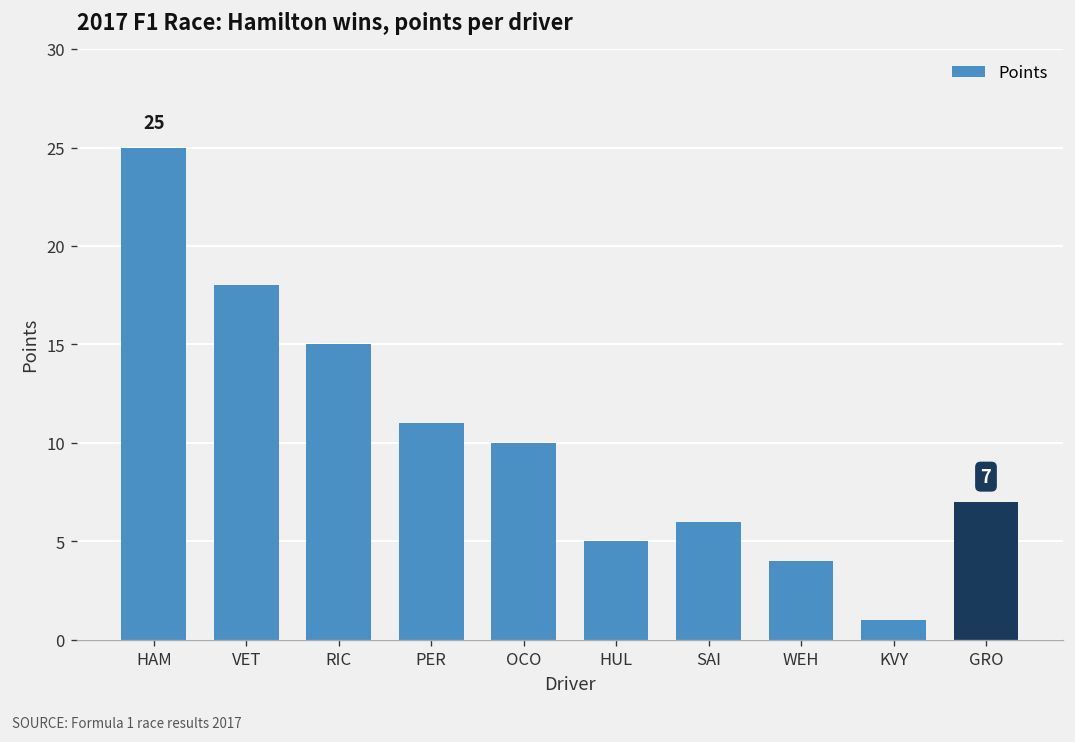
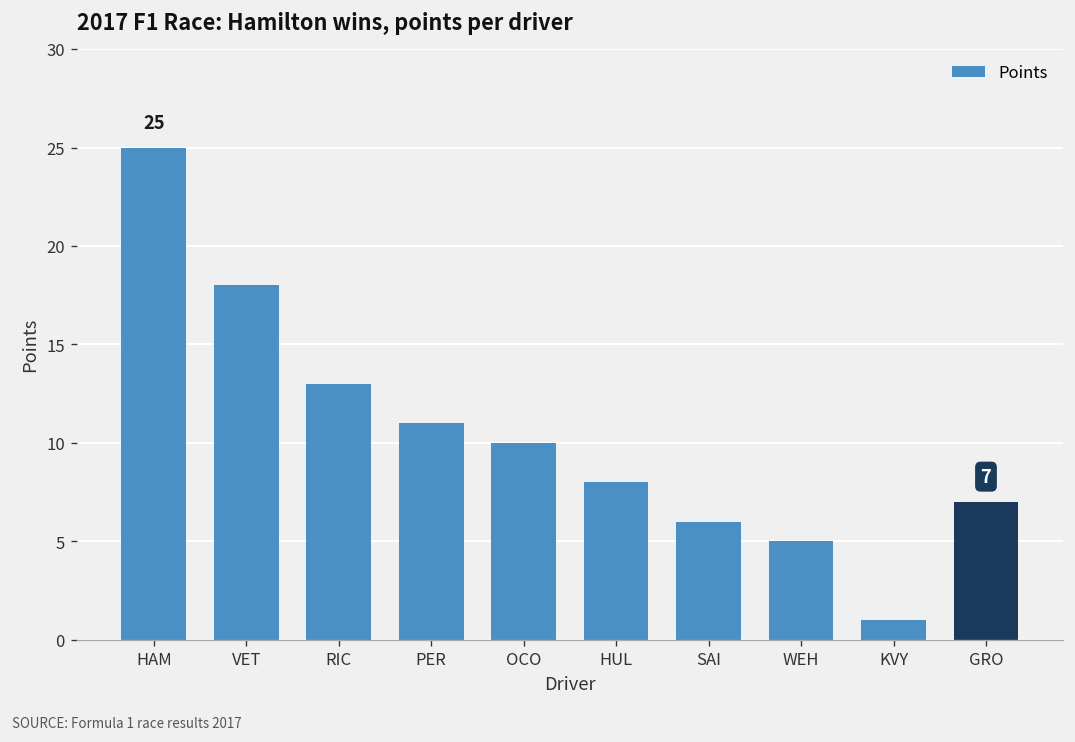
RIC: 15 -> 13
HUL: 5 -> 8
WEH: 4 -> 5
